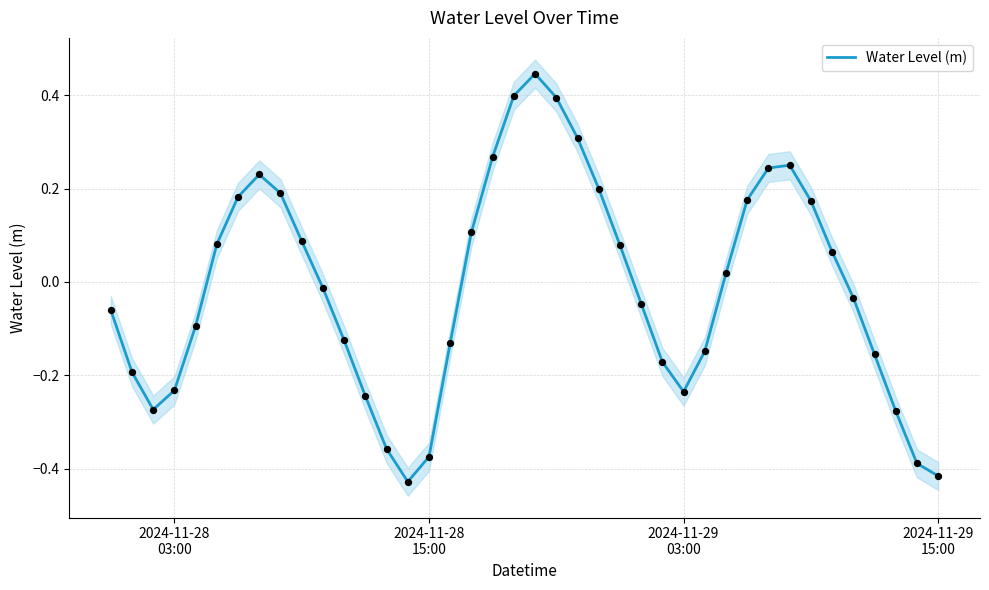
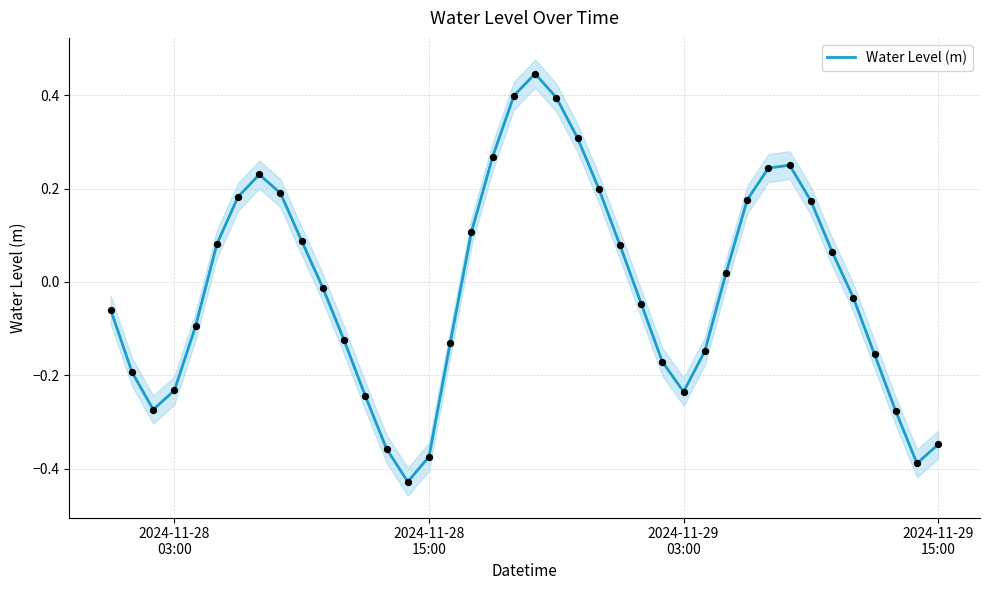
Water Level (m), 2024-11-29 15:00: -0.42 -> -0.35
